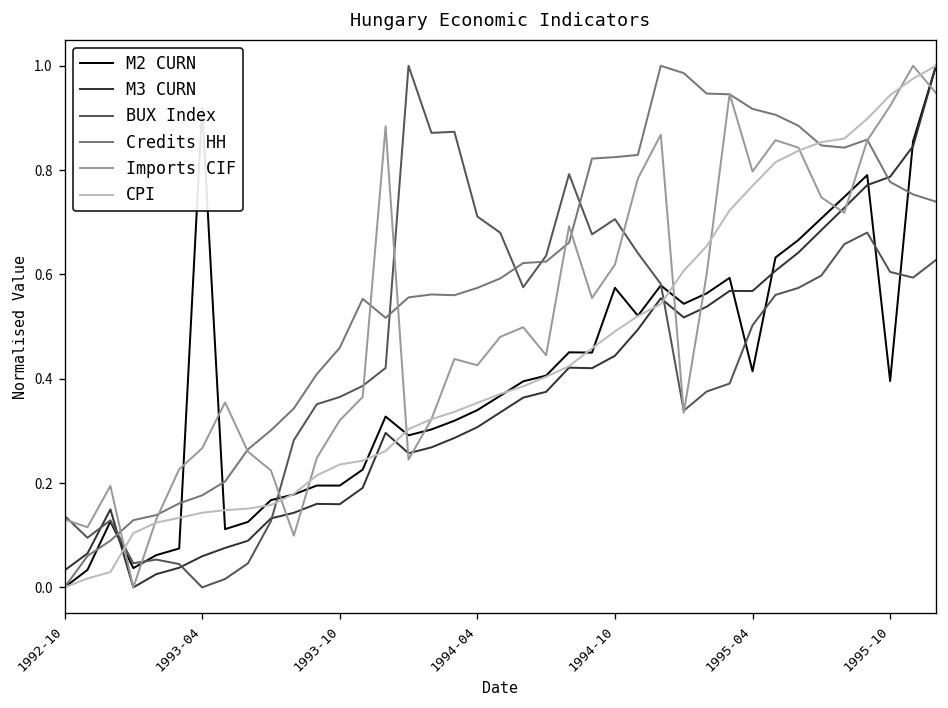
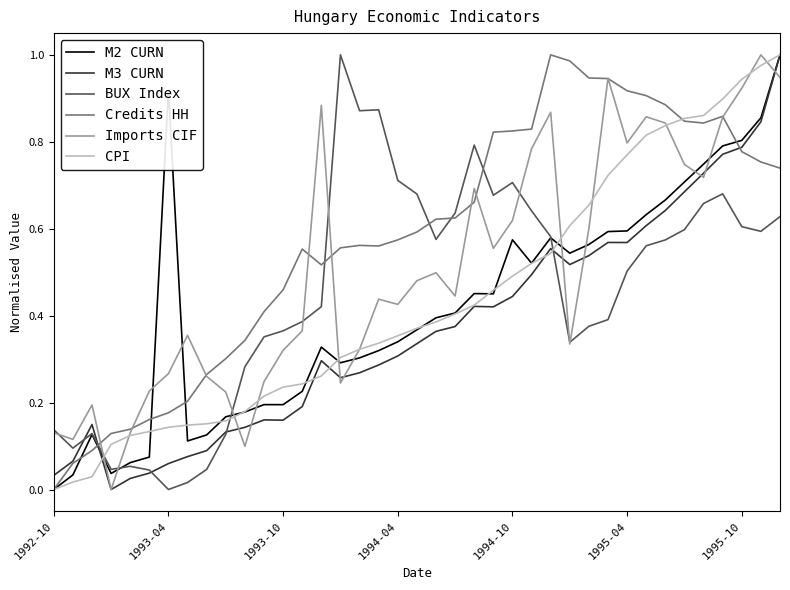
M2 CURN, 1995-04: 0.41 -> 0.59
M2 CURN, 1995-10: 0.40 -> 0.80
